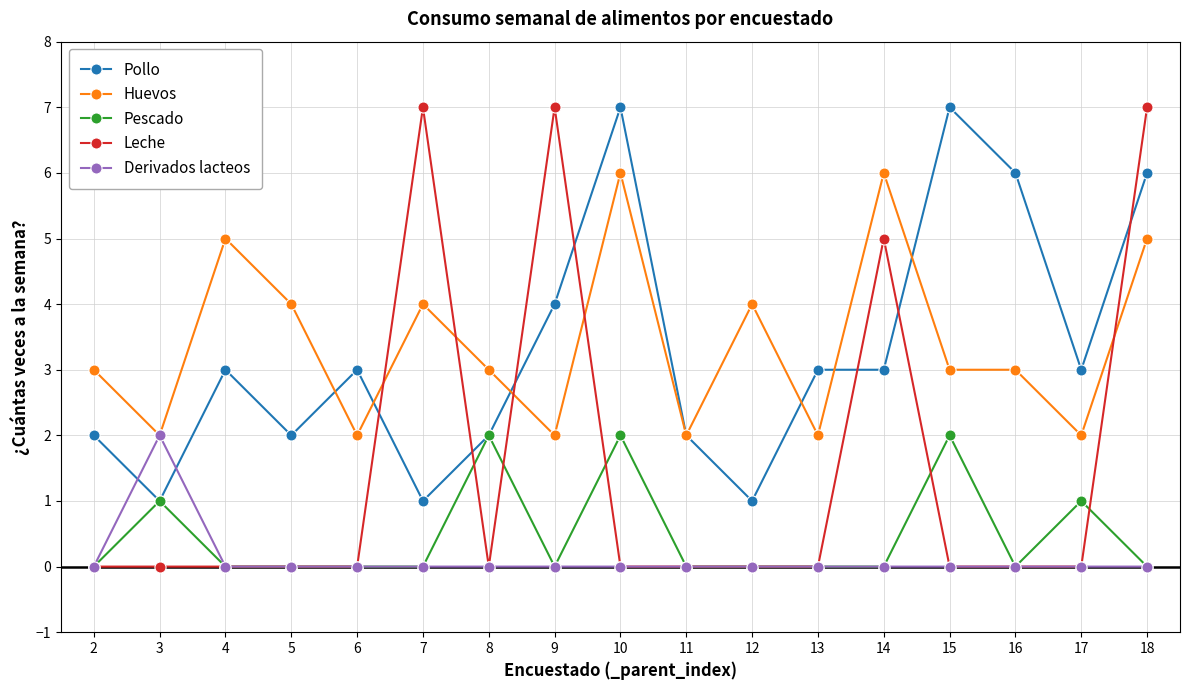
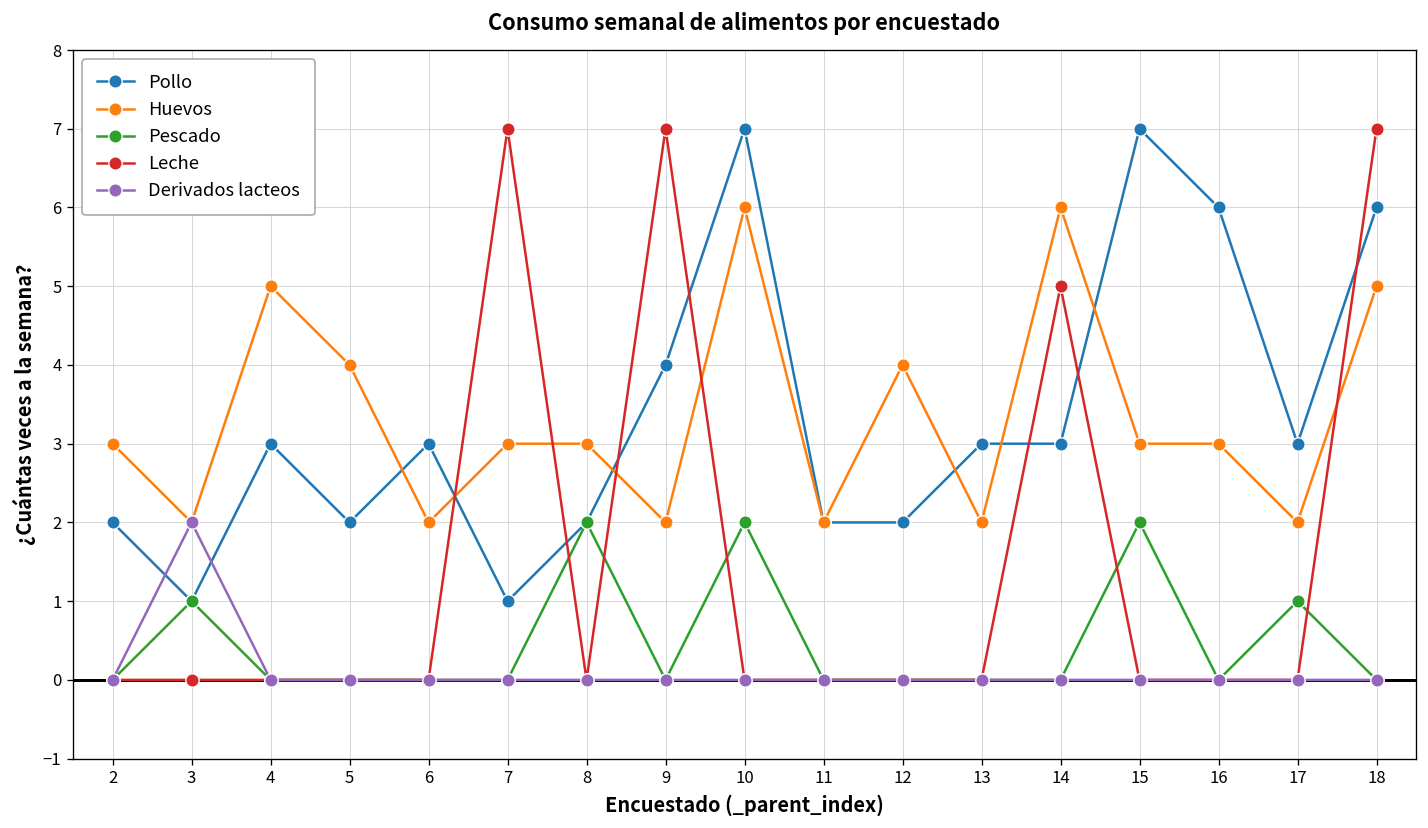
Huevos, 7: 4 -> 3
Pollo, 12: 1 -> 2
